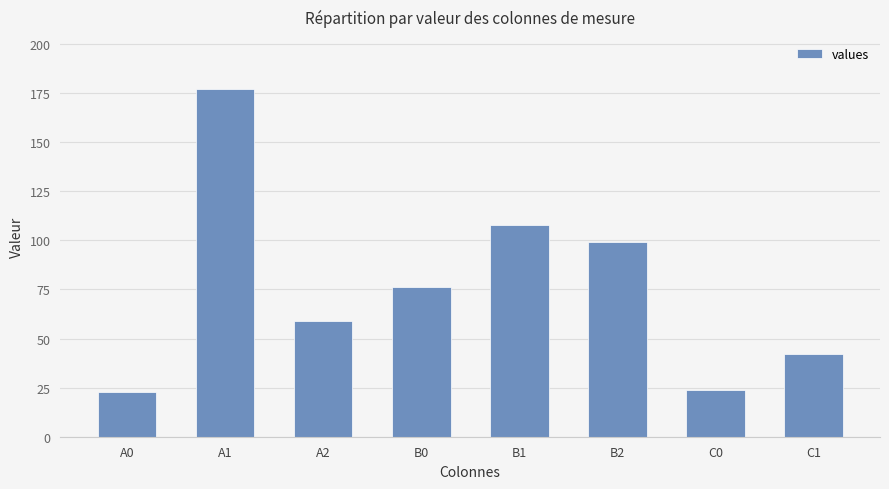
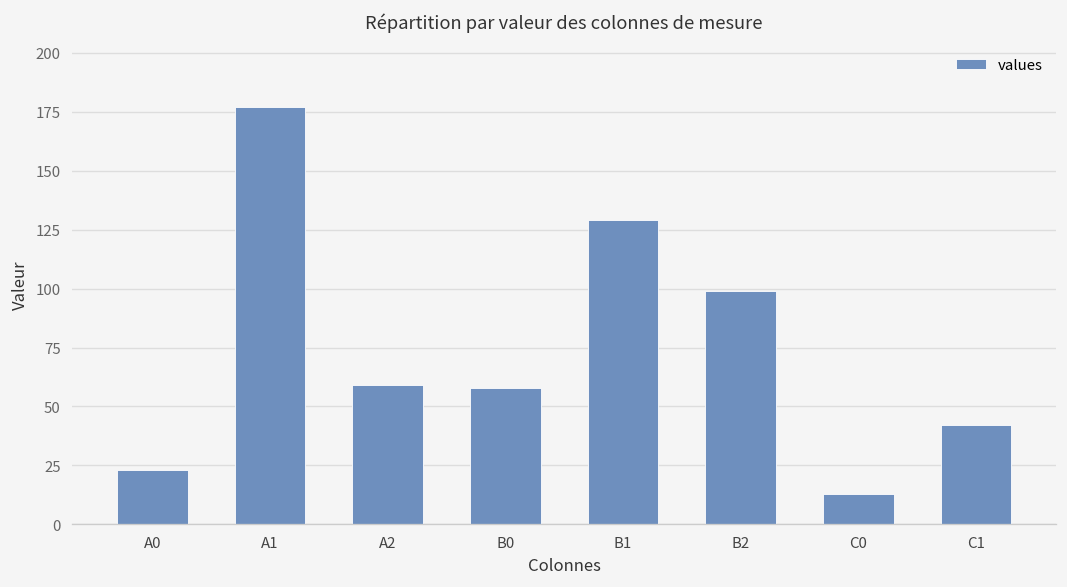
B0: 76 -> 58
B1: 108 -> 129
C0: 24 -> 13
